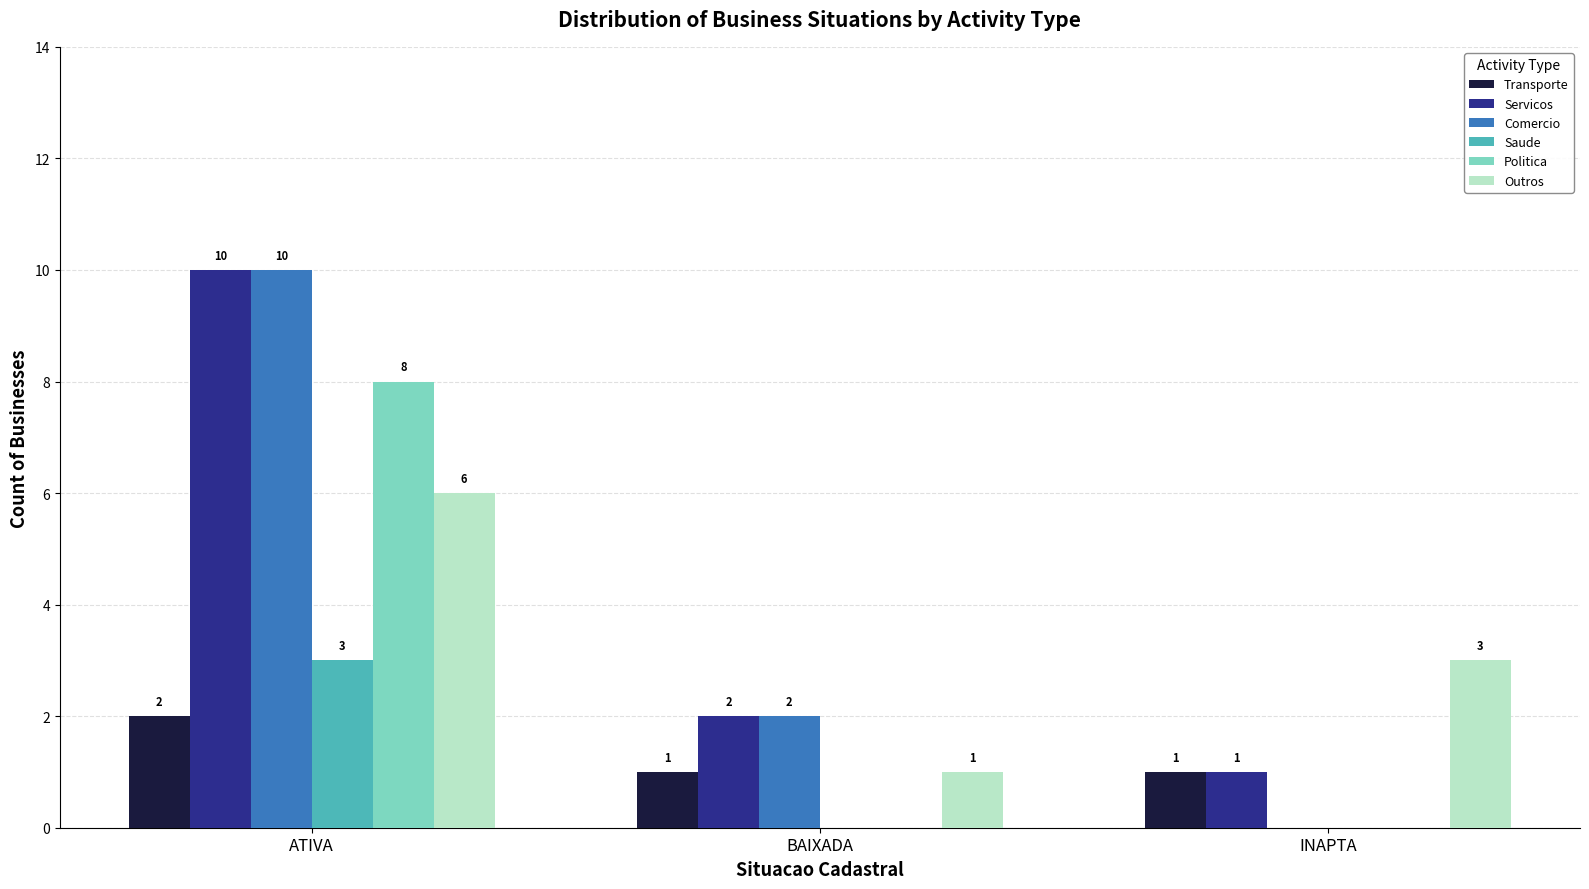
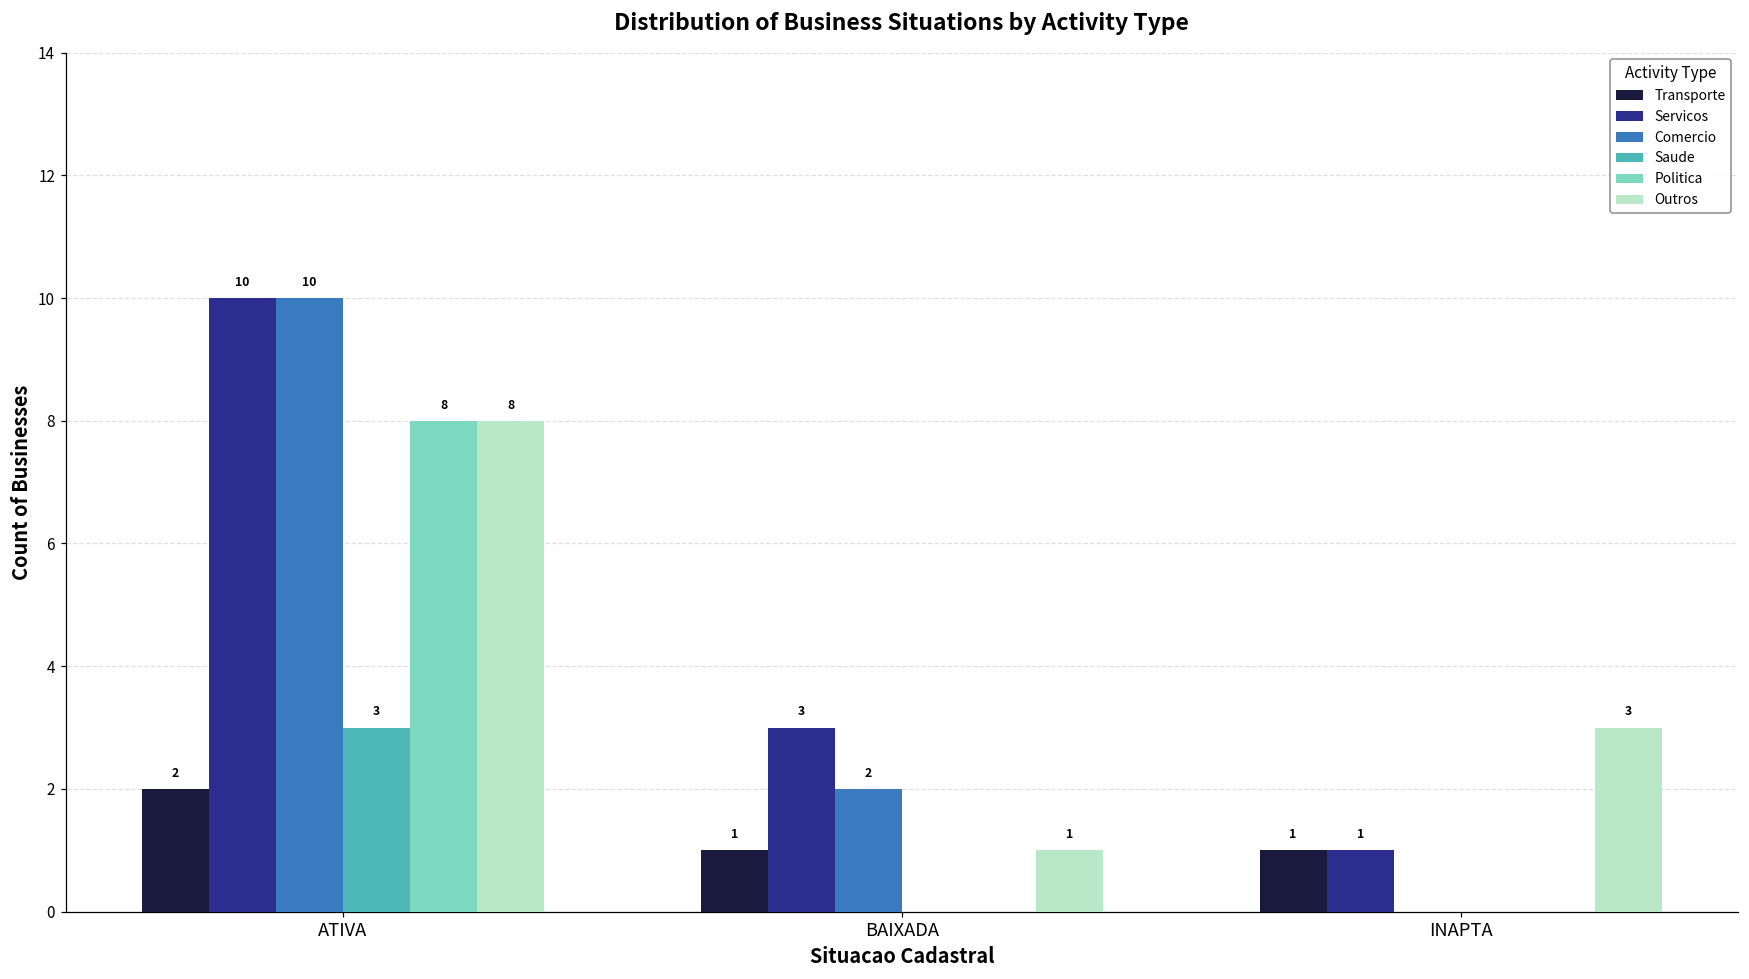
Outros, ATIVA: 6 -> 8
Servicos, BAIXADA: 2 -> 3
